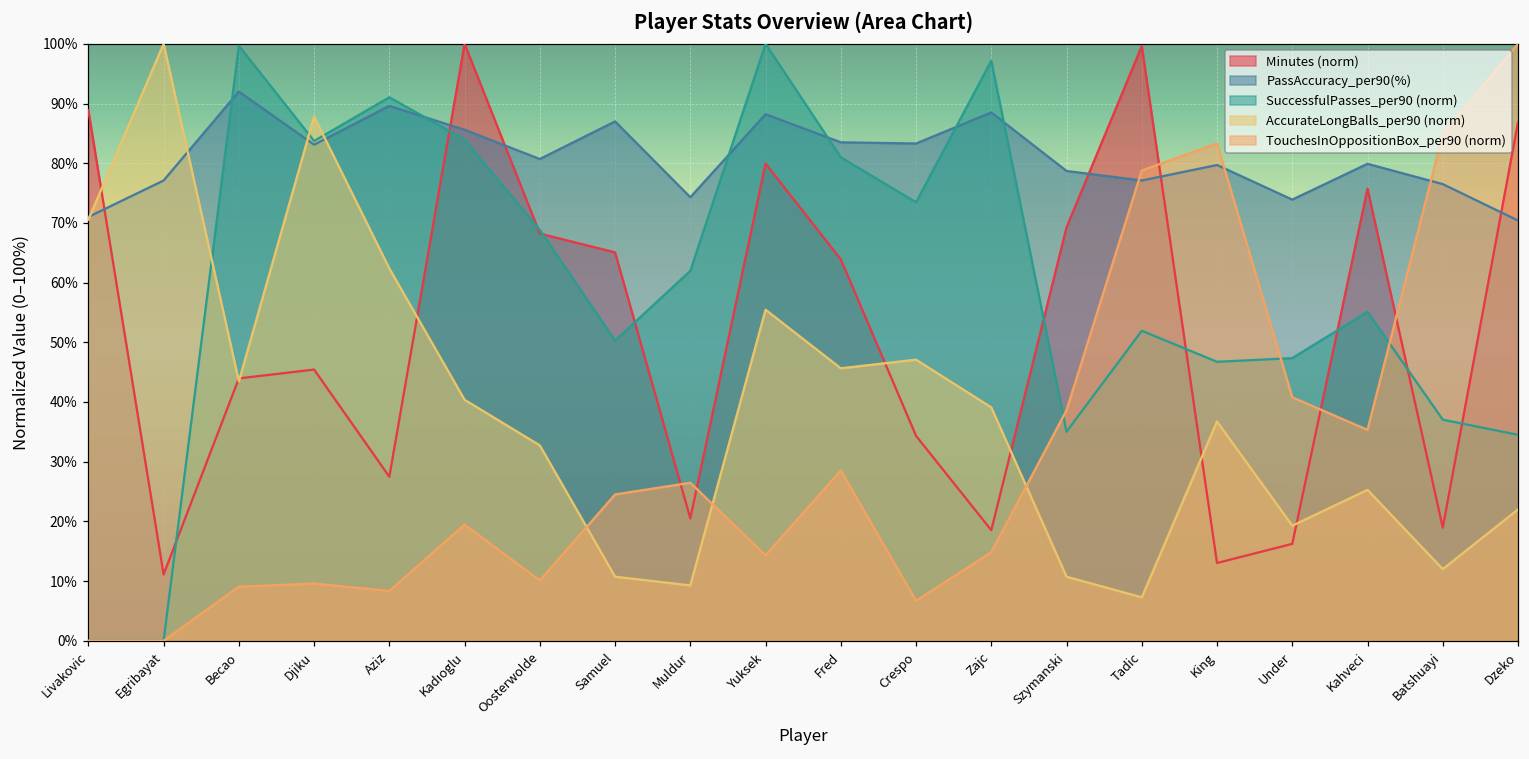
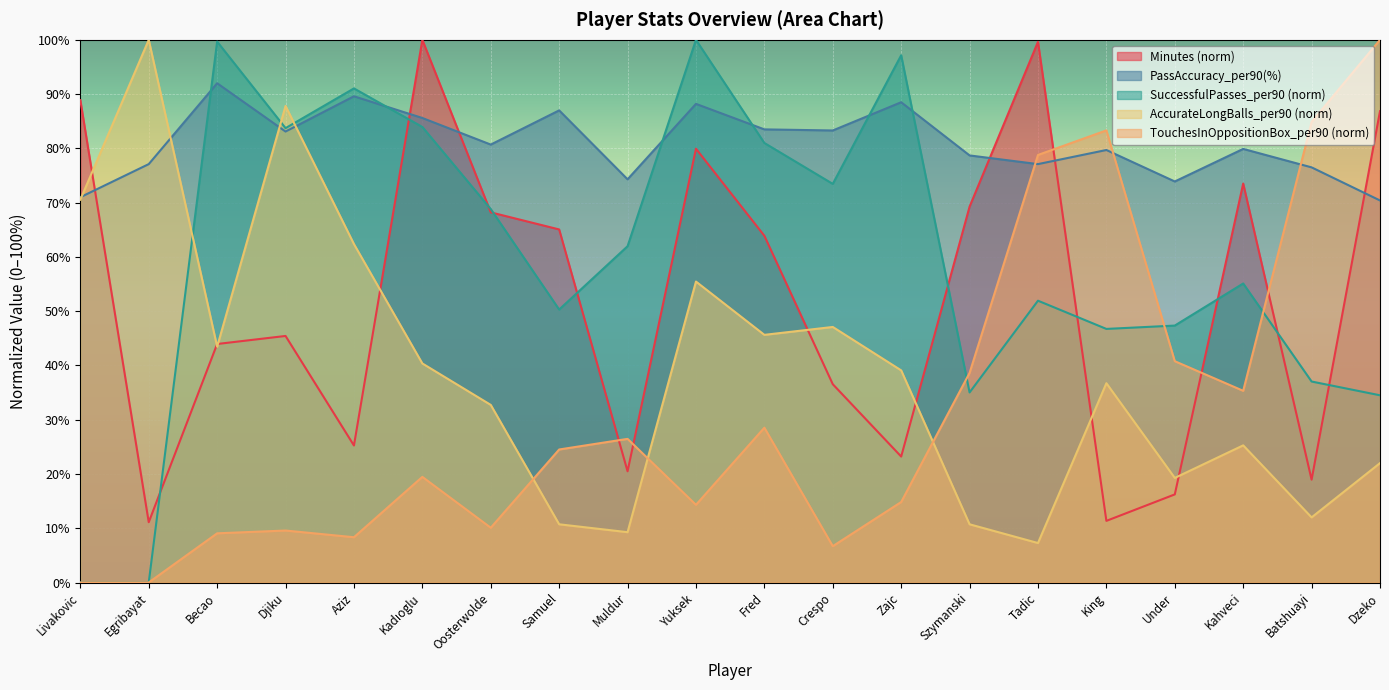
Minutes (norm), Aziz: 27% -> 25%
Minutes (norm), Crespo: 34% -> 37%
Minutes (norm), Zajc: 19% -> 23%
Minutes (norm), King: 13% -> 11%
Minutes (norm), Kahveci: 76% -> 74%
